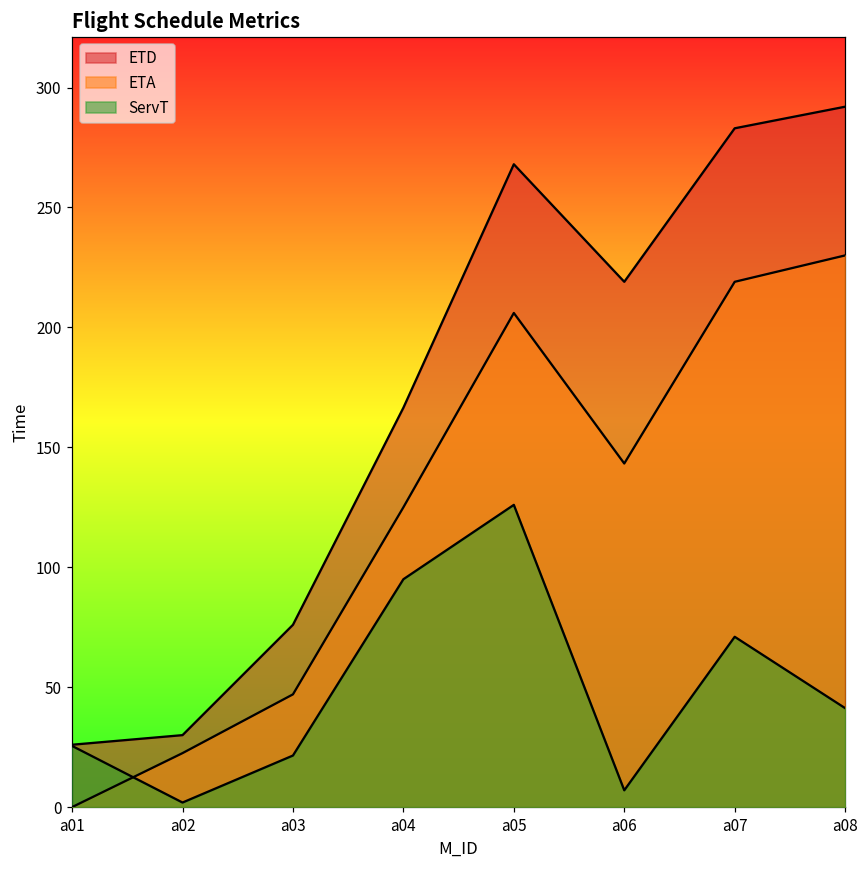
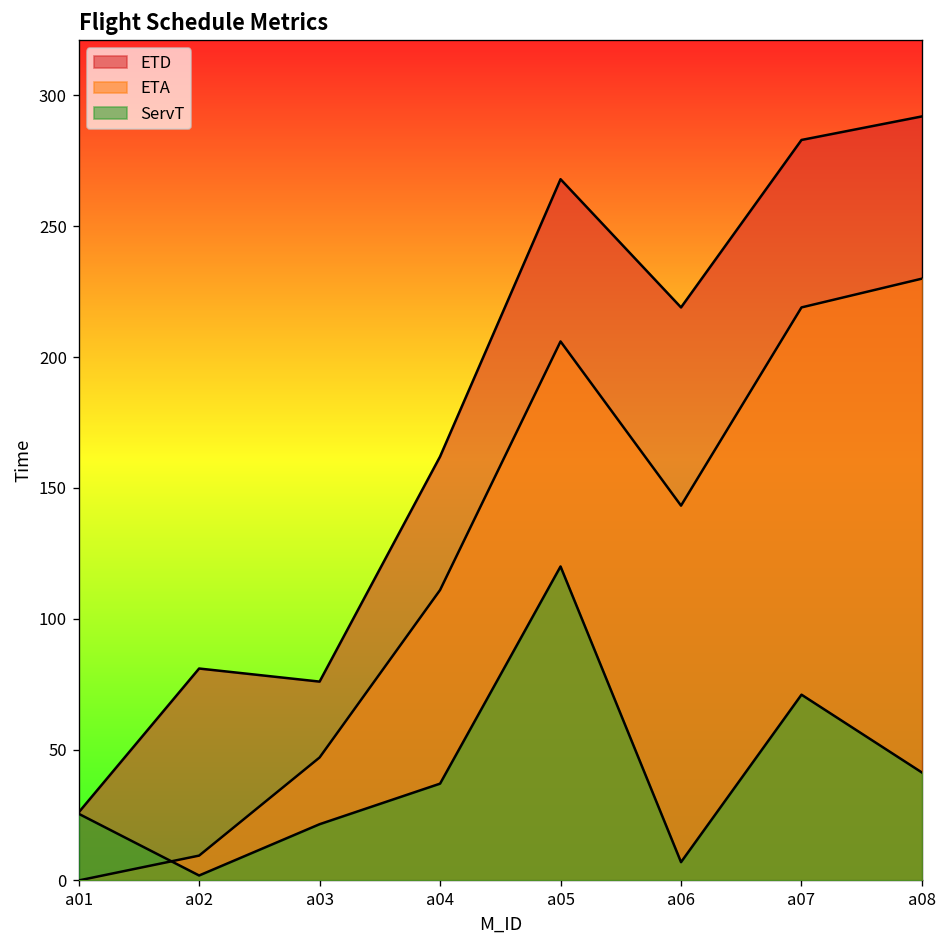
ETD, a02: 30 -> 81
ETA, a02: 23 -> 10
ETD, a04: 167 -> 162
ETA, a04: 125 -> 111
ServT, a04: 95 -> 37
ServT, a05: 126 -> 120
